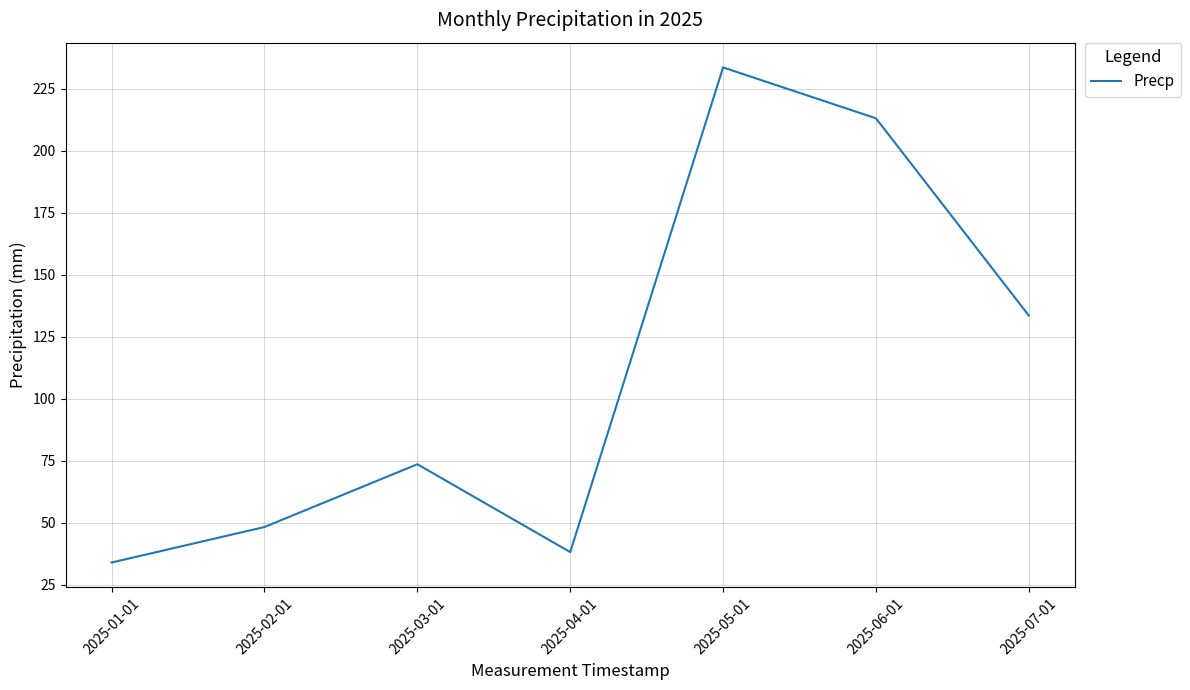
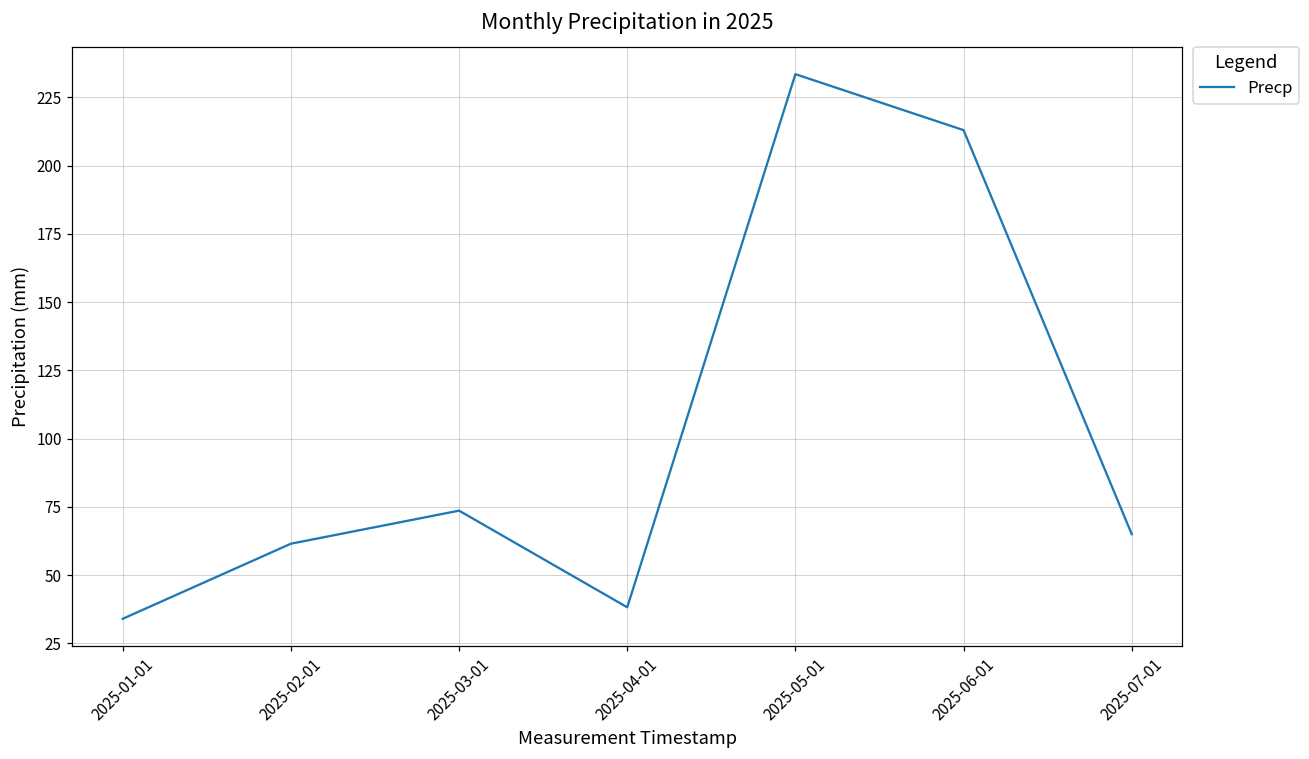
2025-02-01: 48 -> 62
2025-07-01: 134 -> 65
